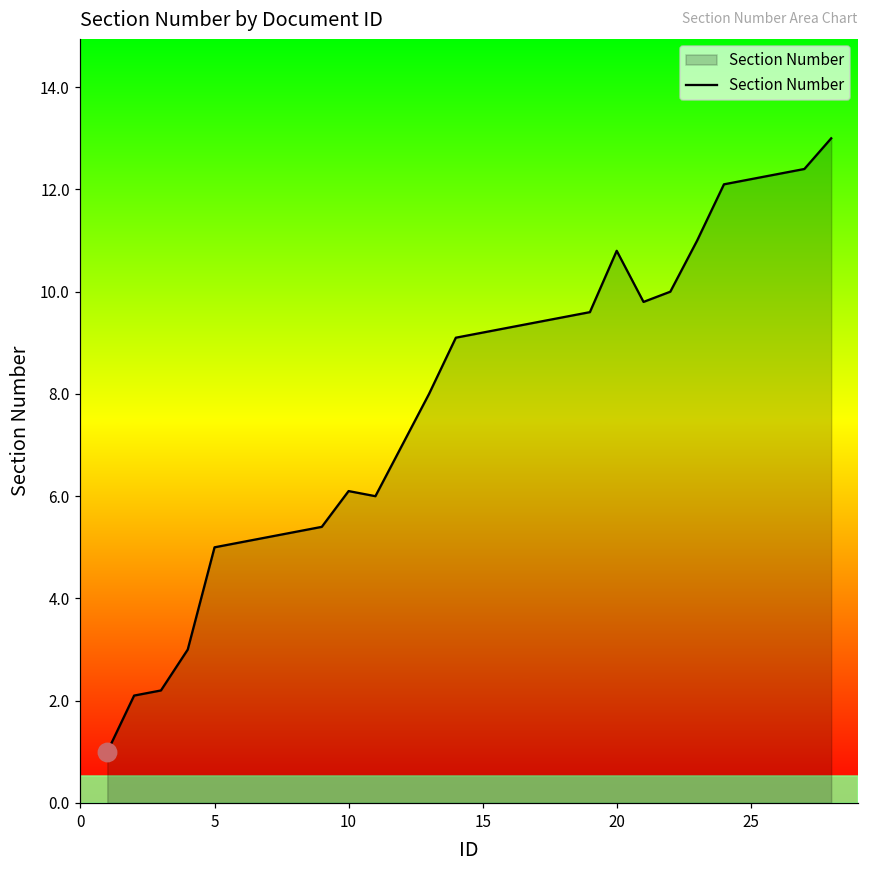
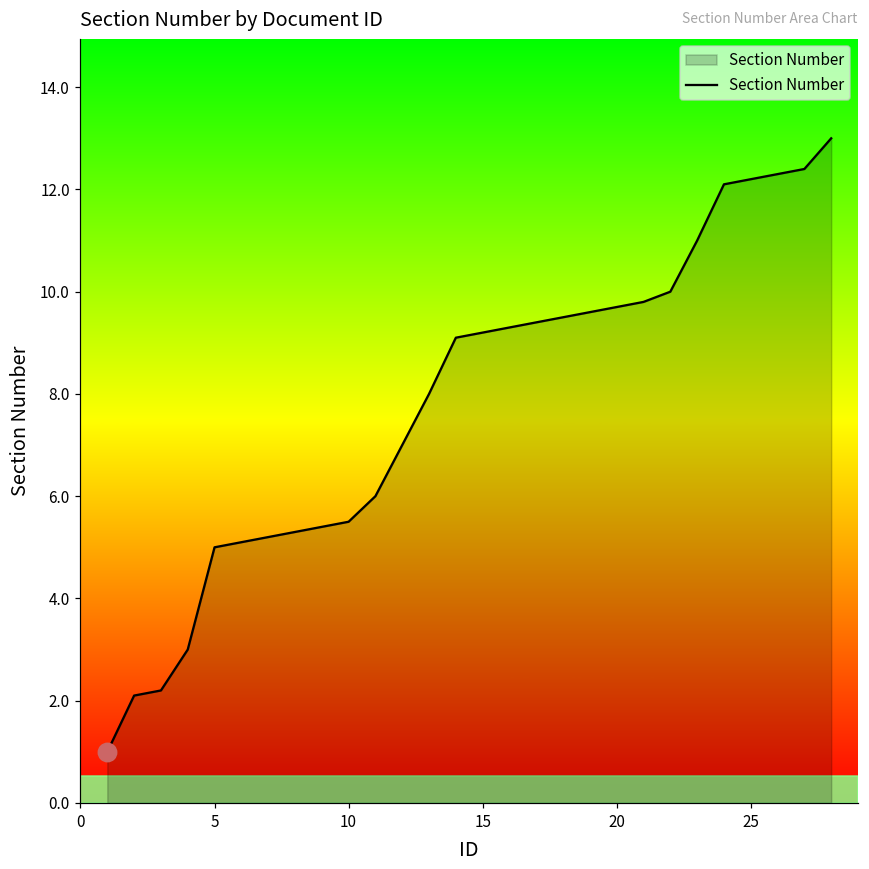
Section Number, 10: 6.1 -> 5.5
Section Number, 20: 10.8 -> 9.7
